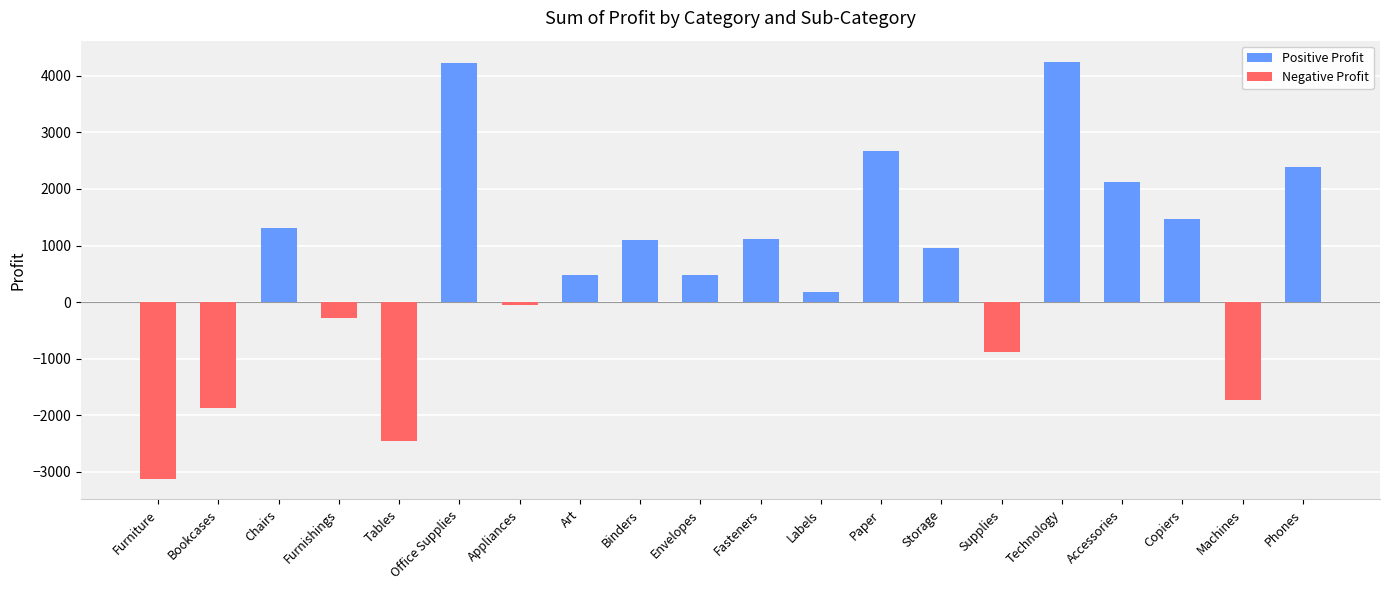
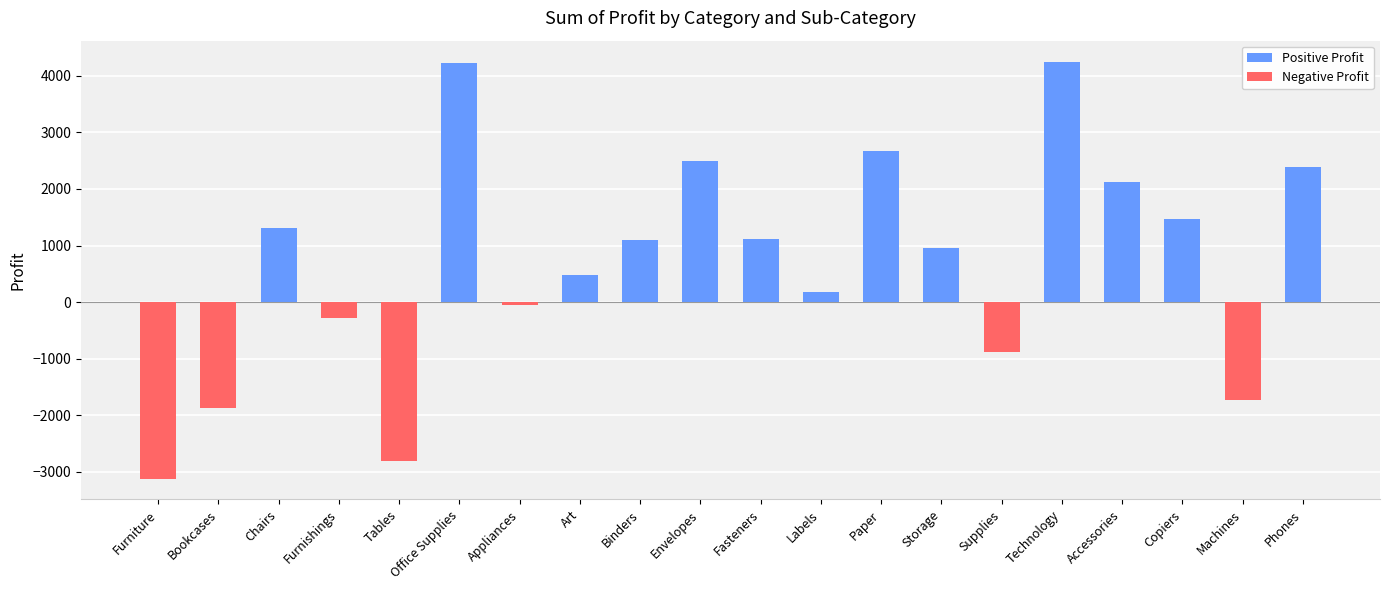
Negative Profit, Tables: -2400 -> -2800
Positive Profit, Envelopes: 500 -> 2500
